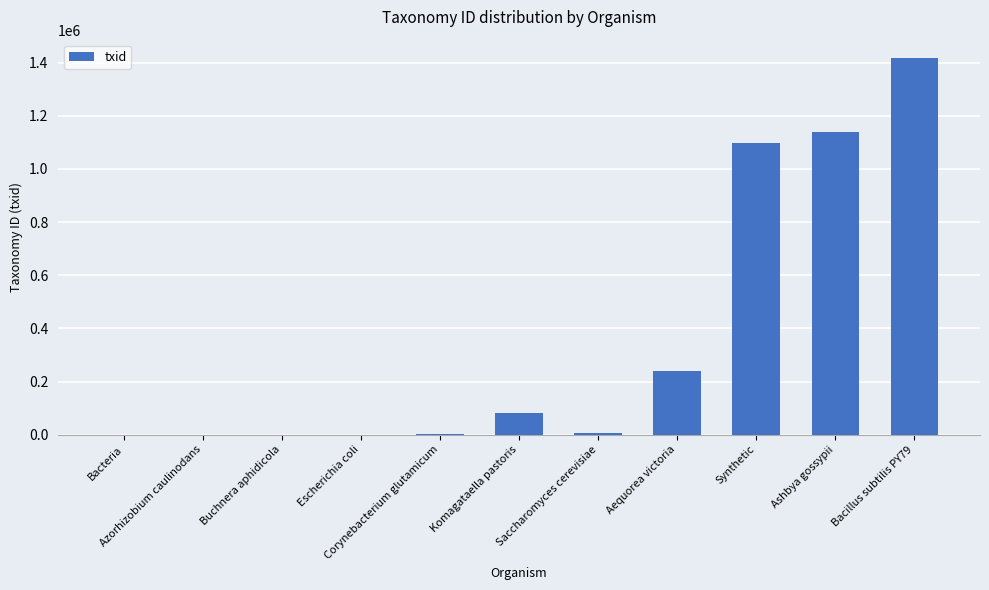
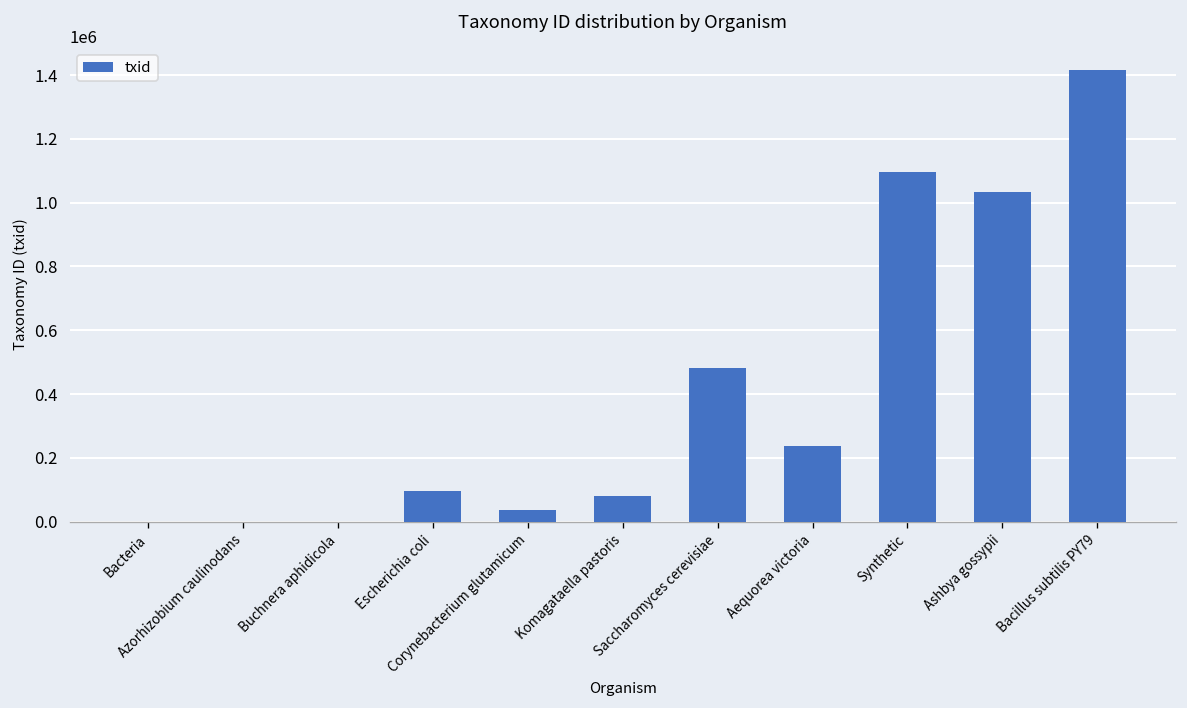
Escherichia coli: 0 -> 90000
Corynebacterium glutamicum: 0 -> 40000
Saccharomyces cerevisiae: 0 -> 480000
Ashbya gossypii: 1140000 -> 1030000
